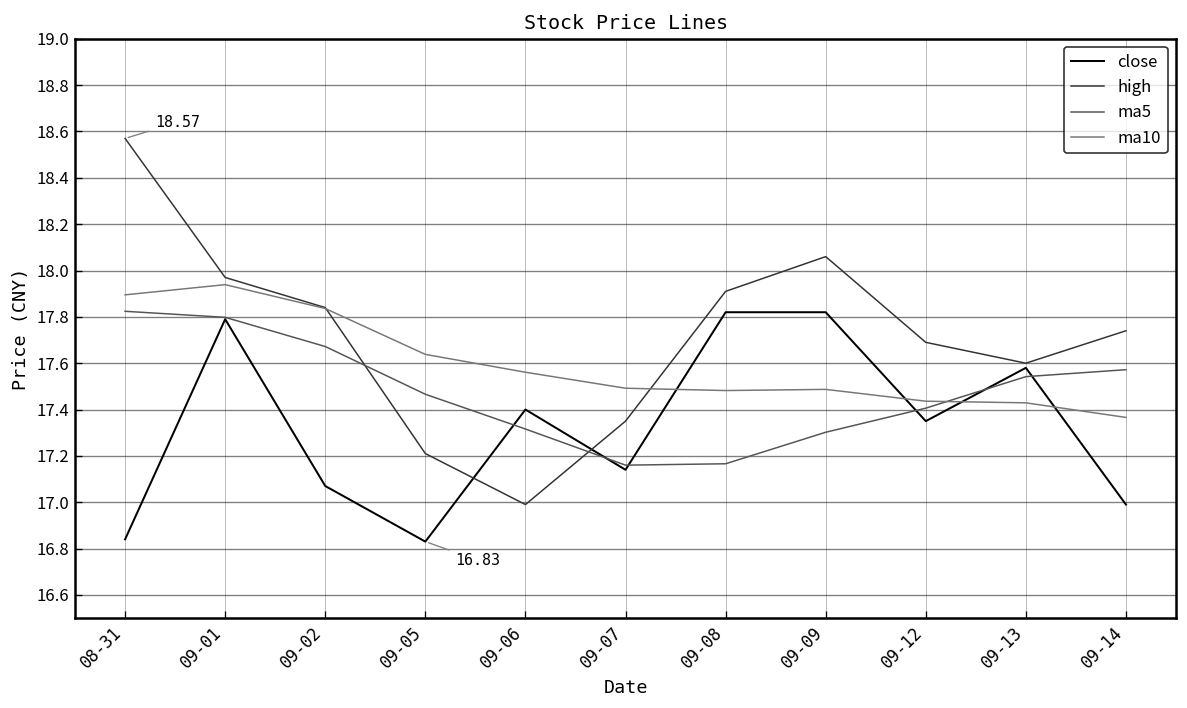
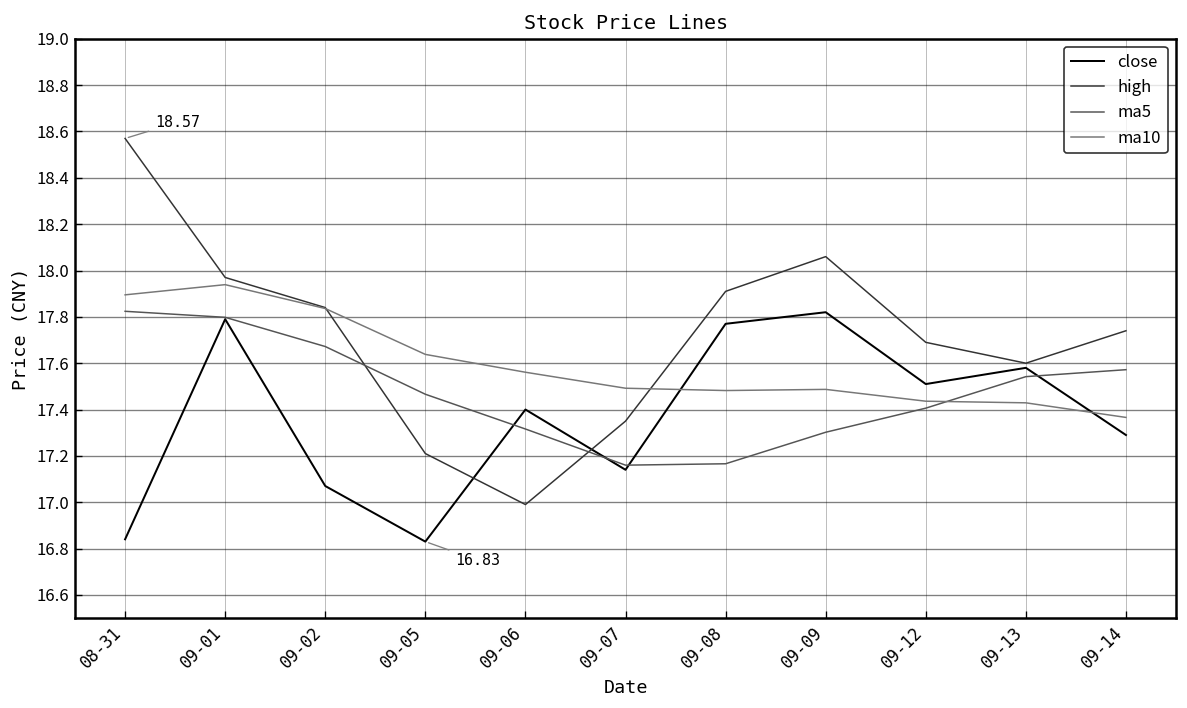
close, 09-08: 17.82 -> 17.77
close, 09-12: 17.35 -> 17.51
close, 09-14: 16.99 -> 17.29
